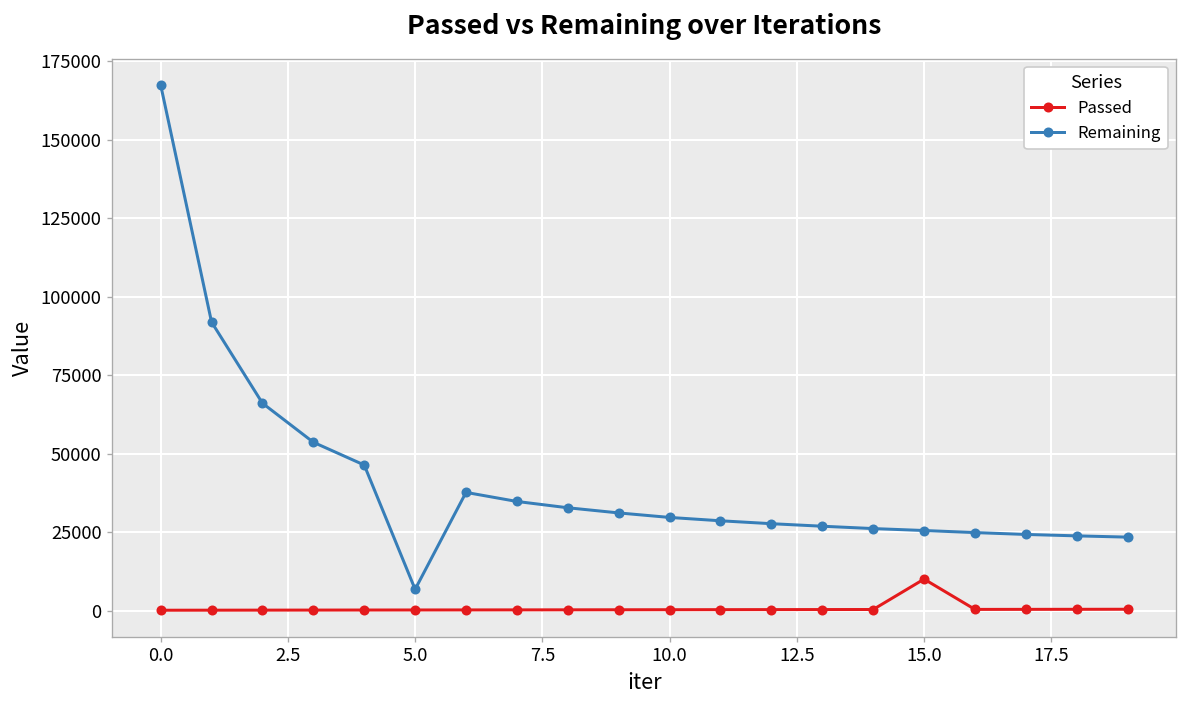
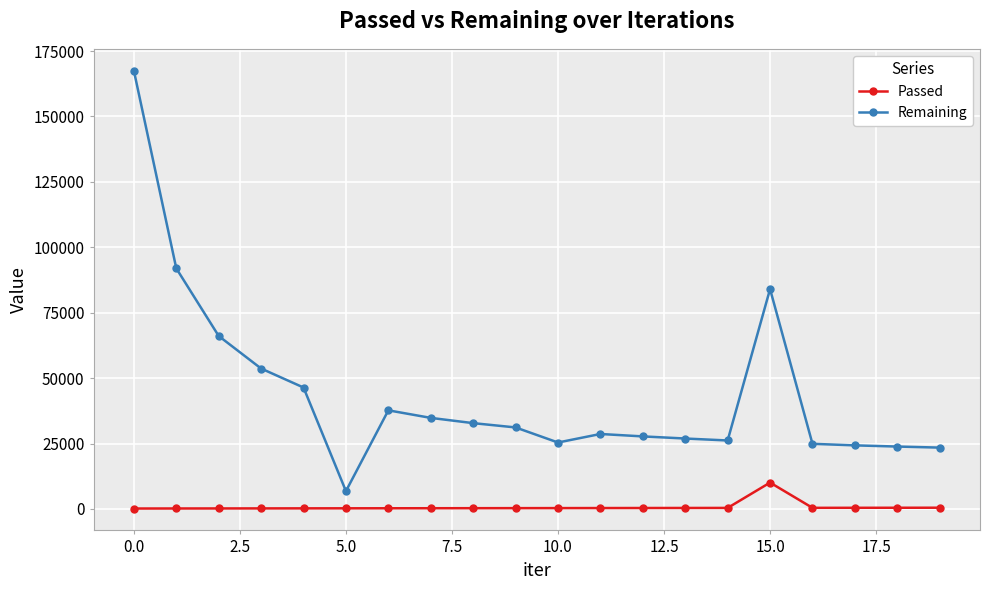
Remaining, 10.0: 30000 -> 25000
Remaining, 15.0: 26000 -> 84000
